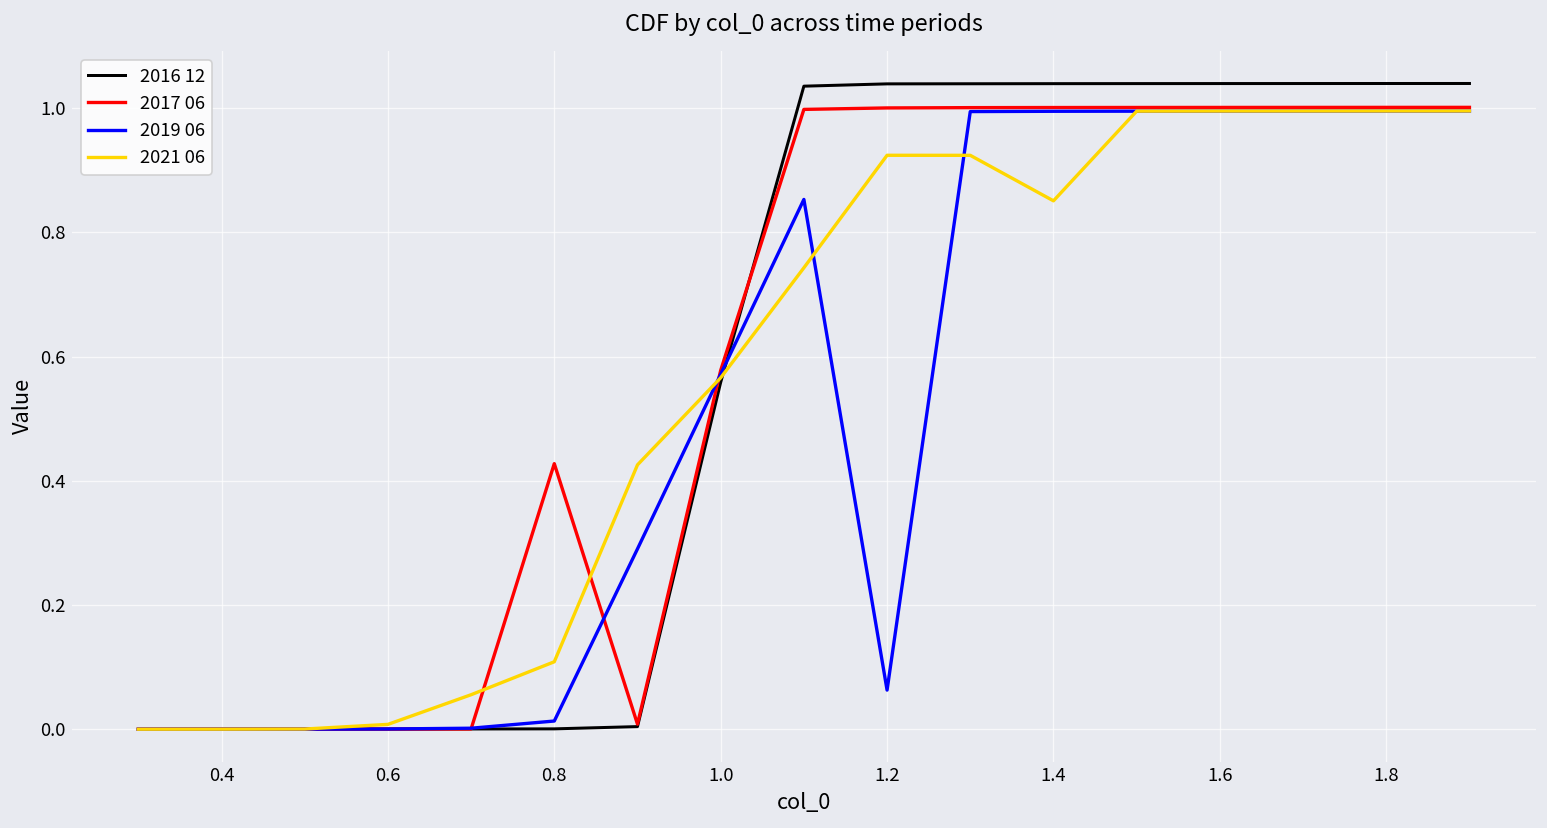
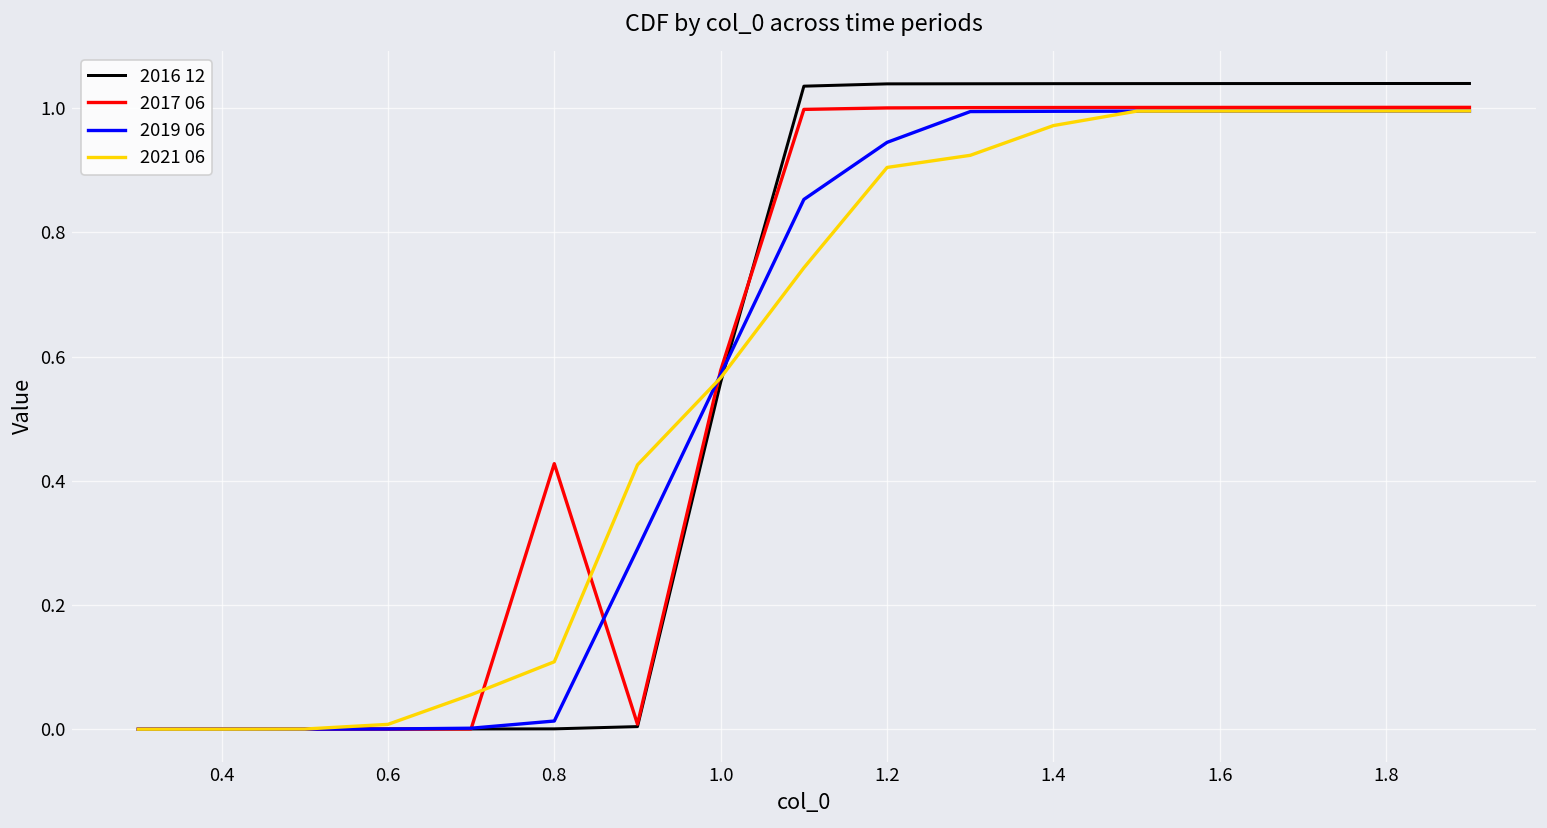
2019 06, 1.2: 0.06 -> 0.94
2021 06, 1.2: 0.92 -> 0.90
2021 06, 1.4: 0.85 -> 0.97
